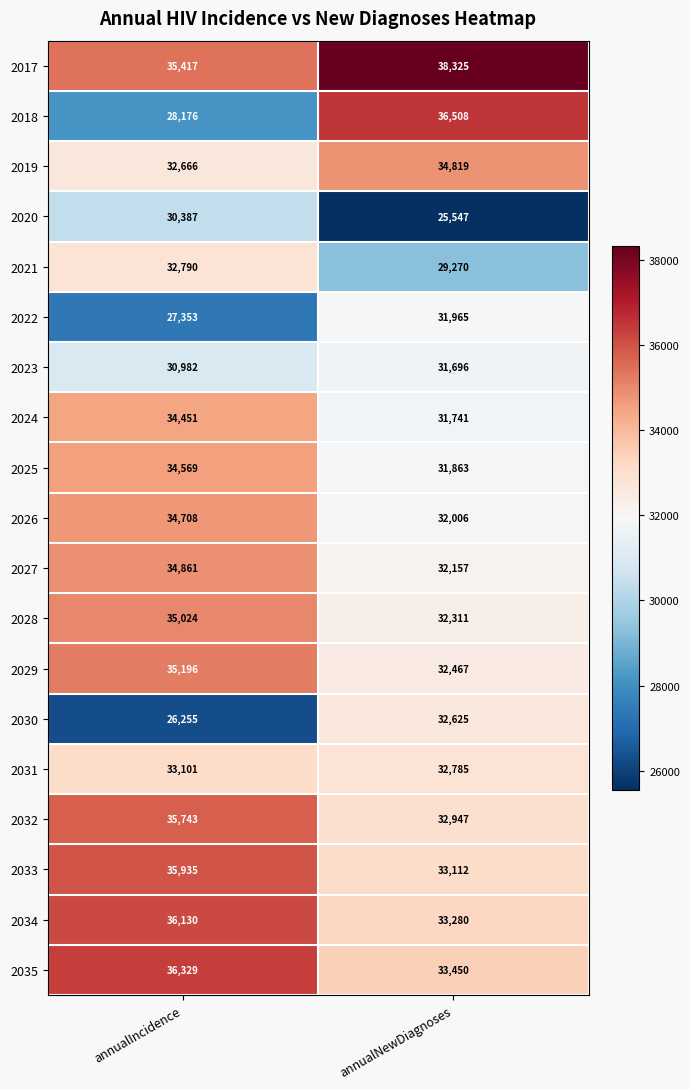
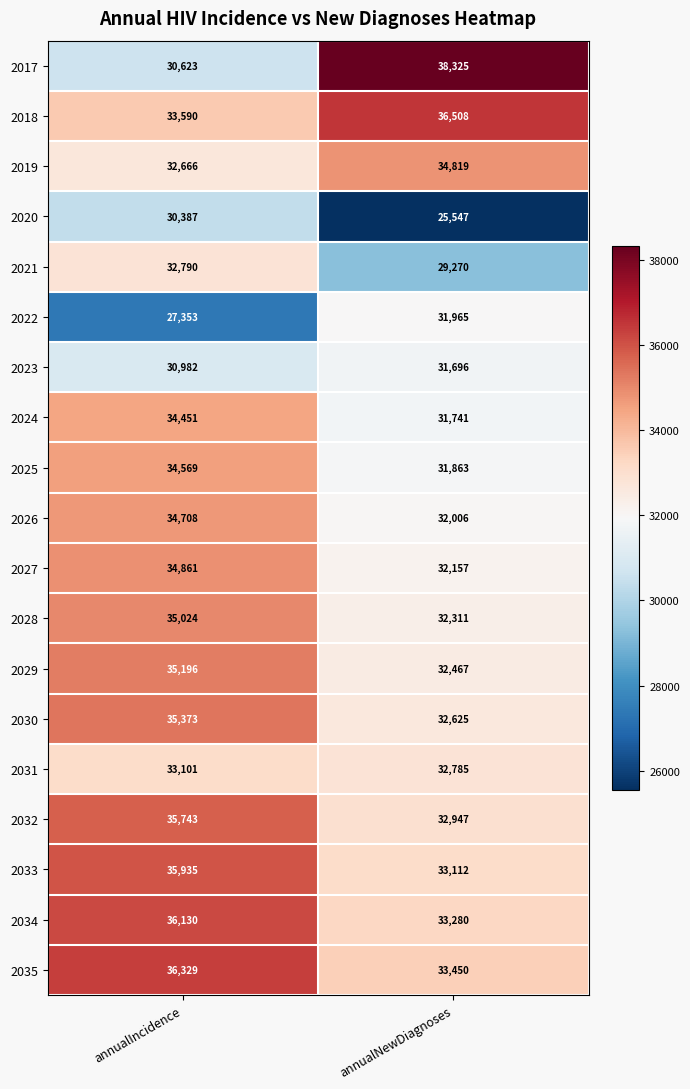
2017, annualIncidence: 35,417 -> 30,623
2018, annualIncidence: 28,176 -> 33,590
2030, annualIncidence: 26,255 -> 35,373
